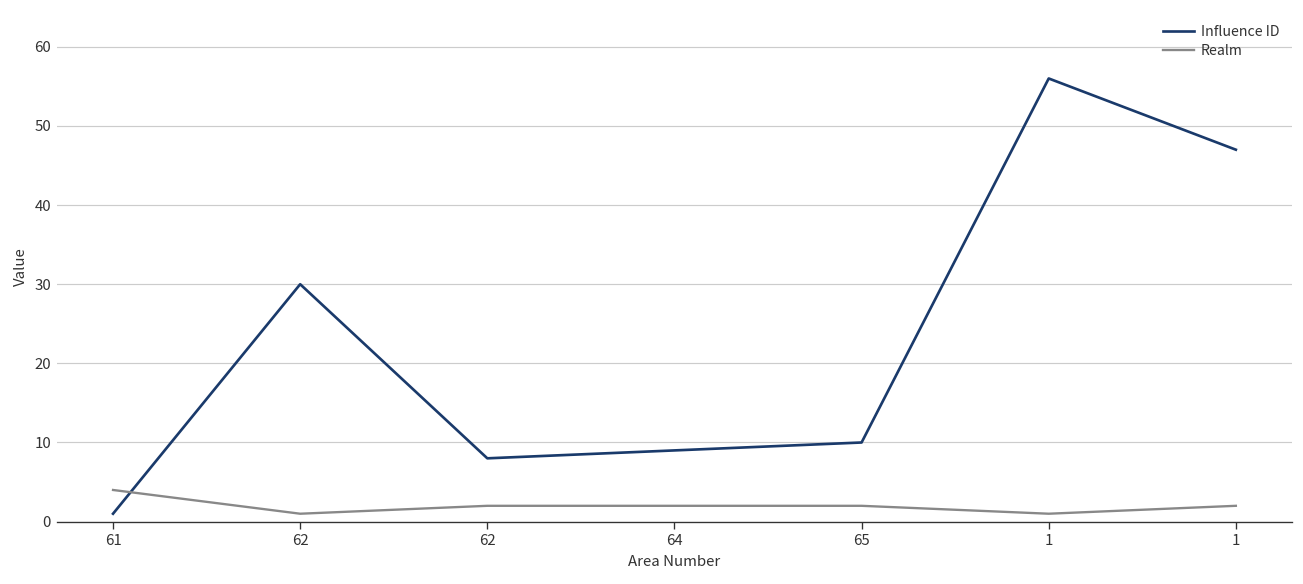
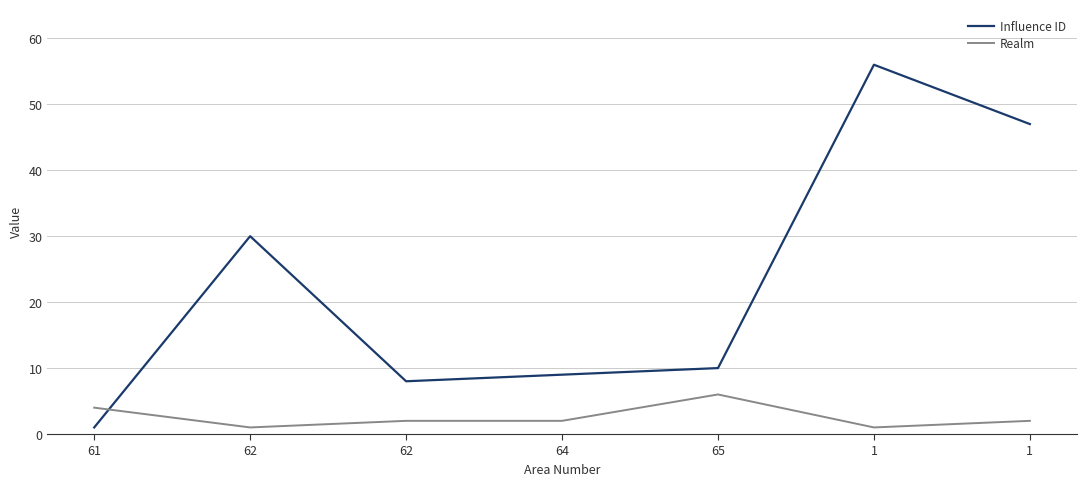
Realm, 65: 2 -> 6
